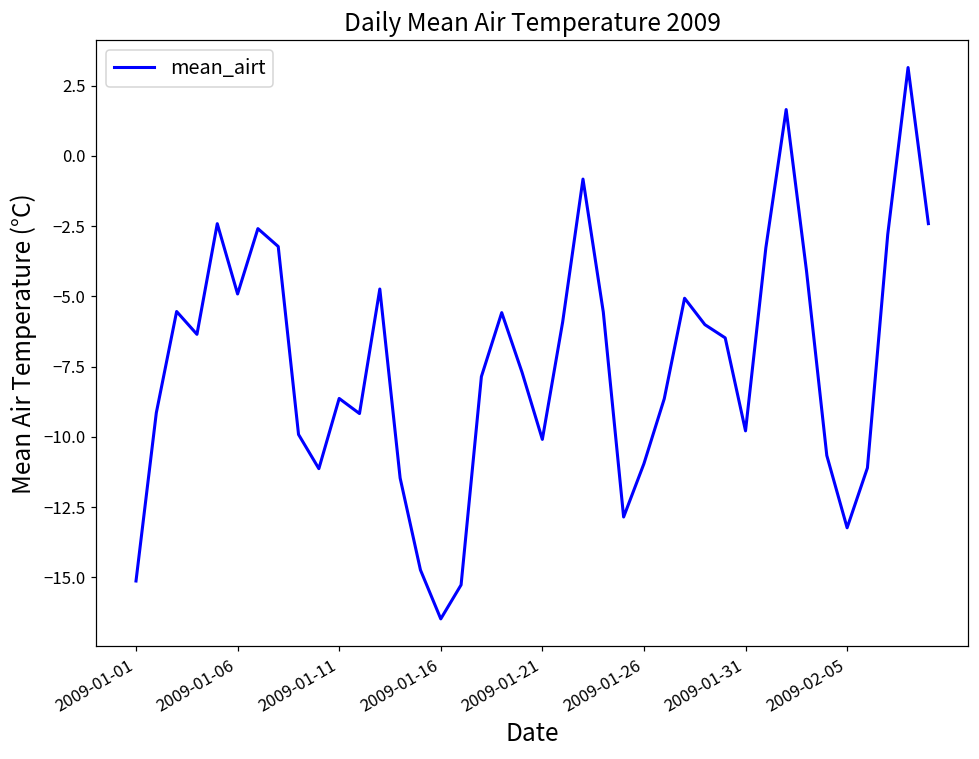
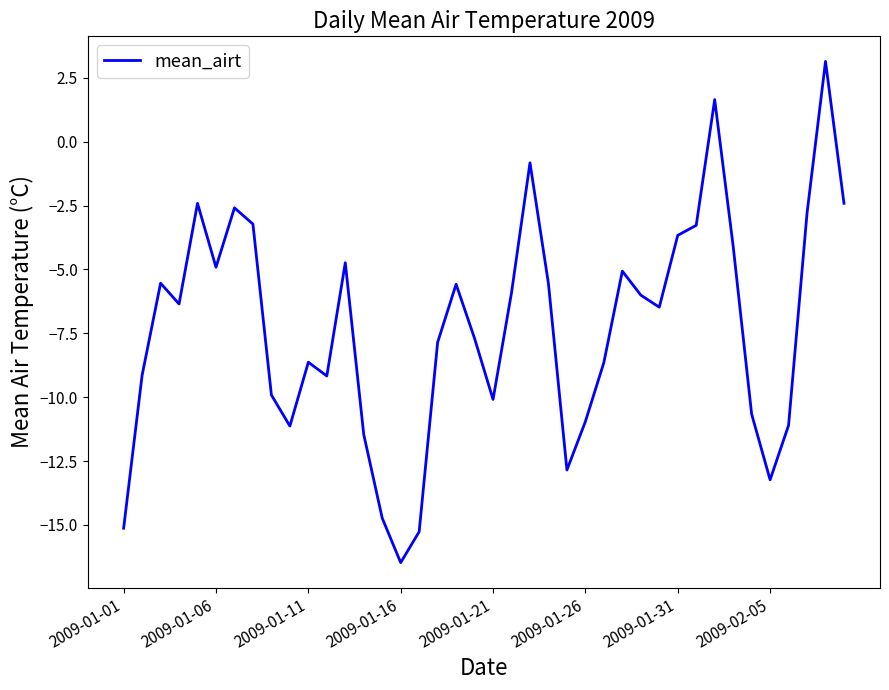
2009-01-31: -9.8 -> -3.7
